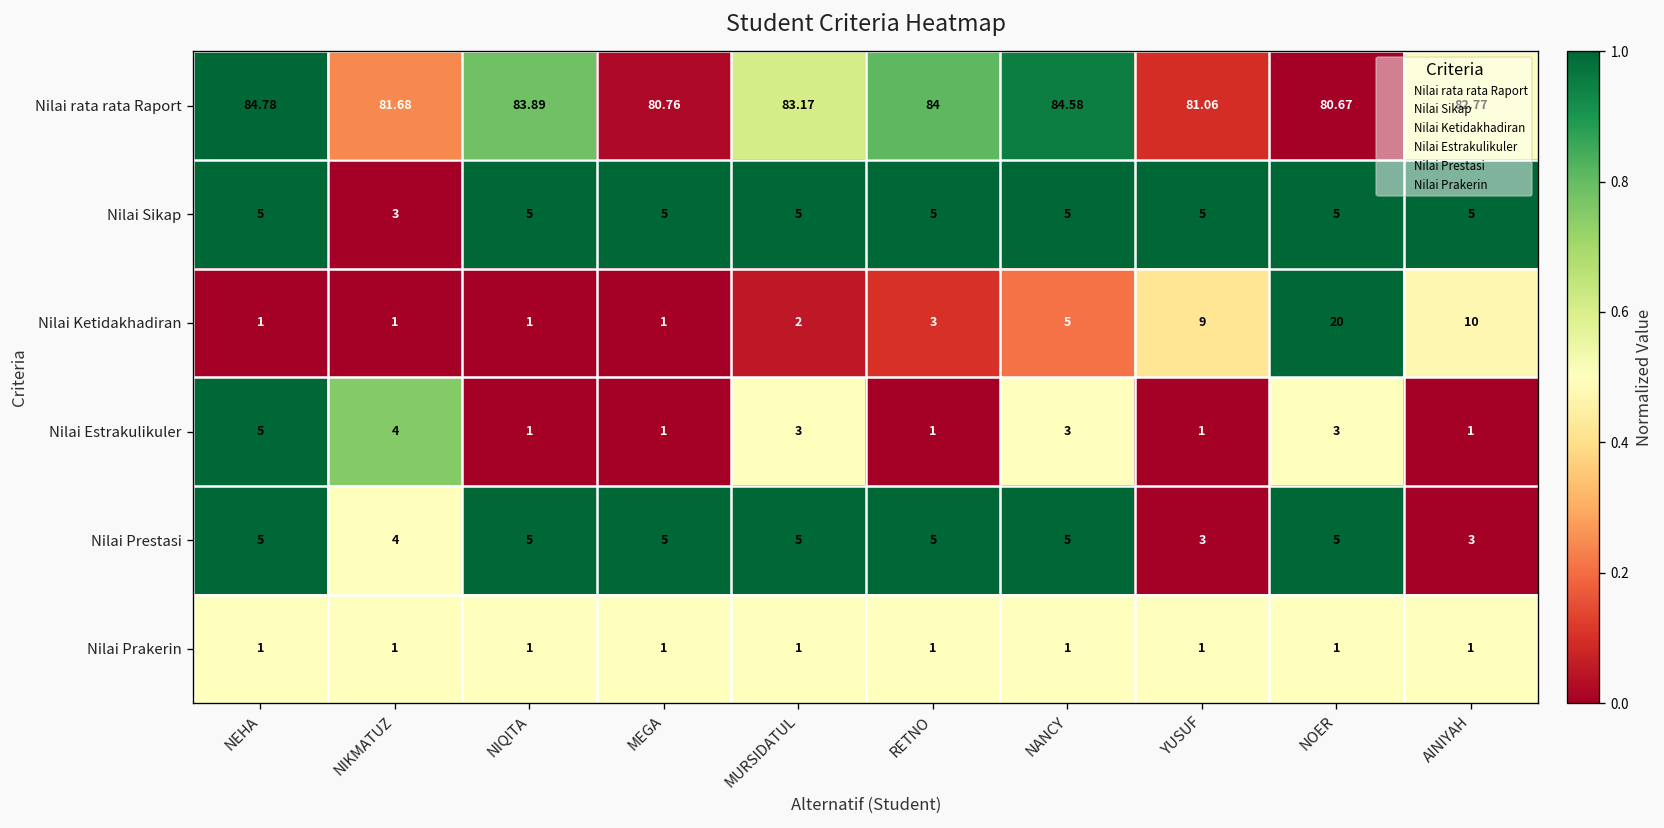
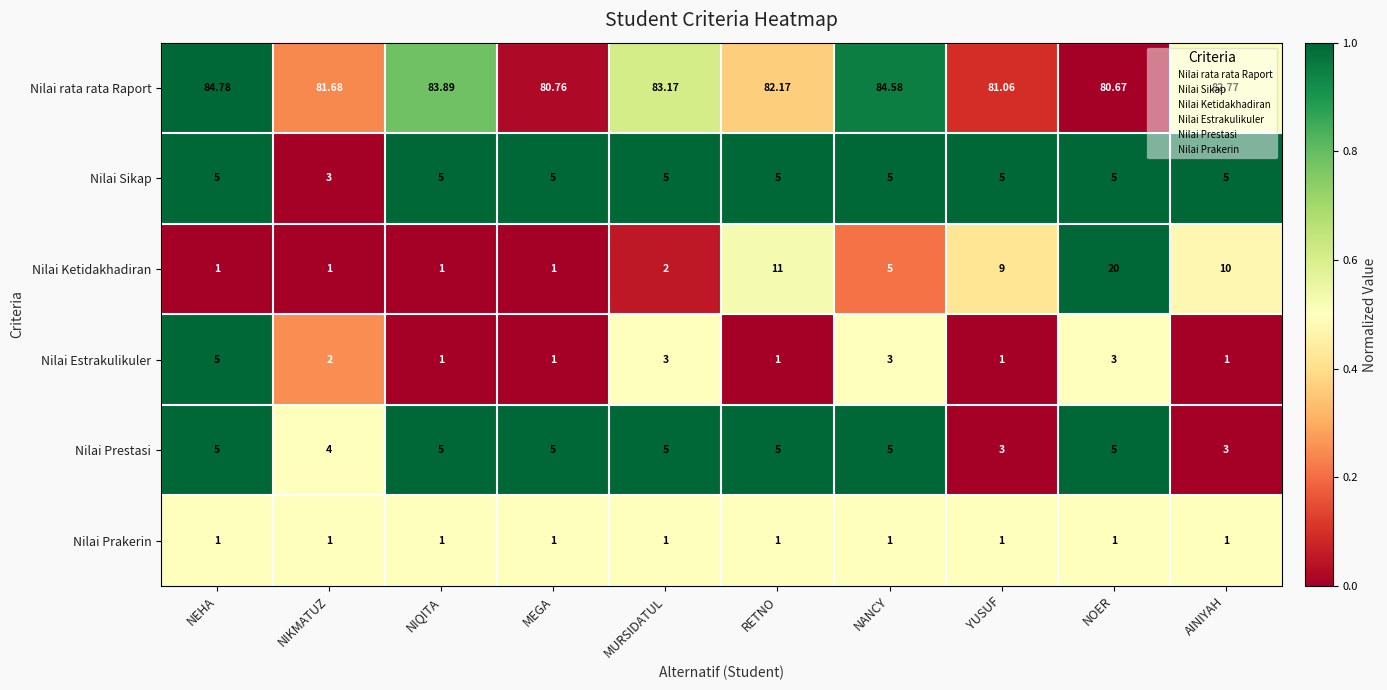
Nilai rata rata Raport, RETNO: 84 -> 82.17
Nilai Ketidakhadiran, RETNO: 3 -> 11
Nilai Estrakulikuler, NIKMATUZ: 4 -> 2
